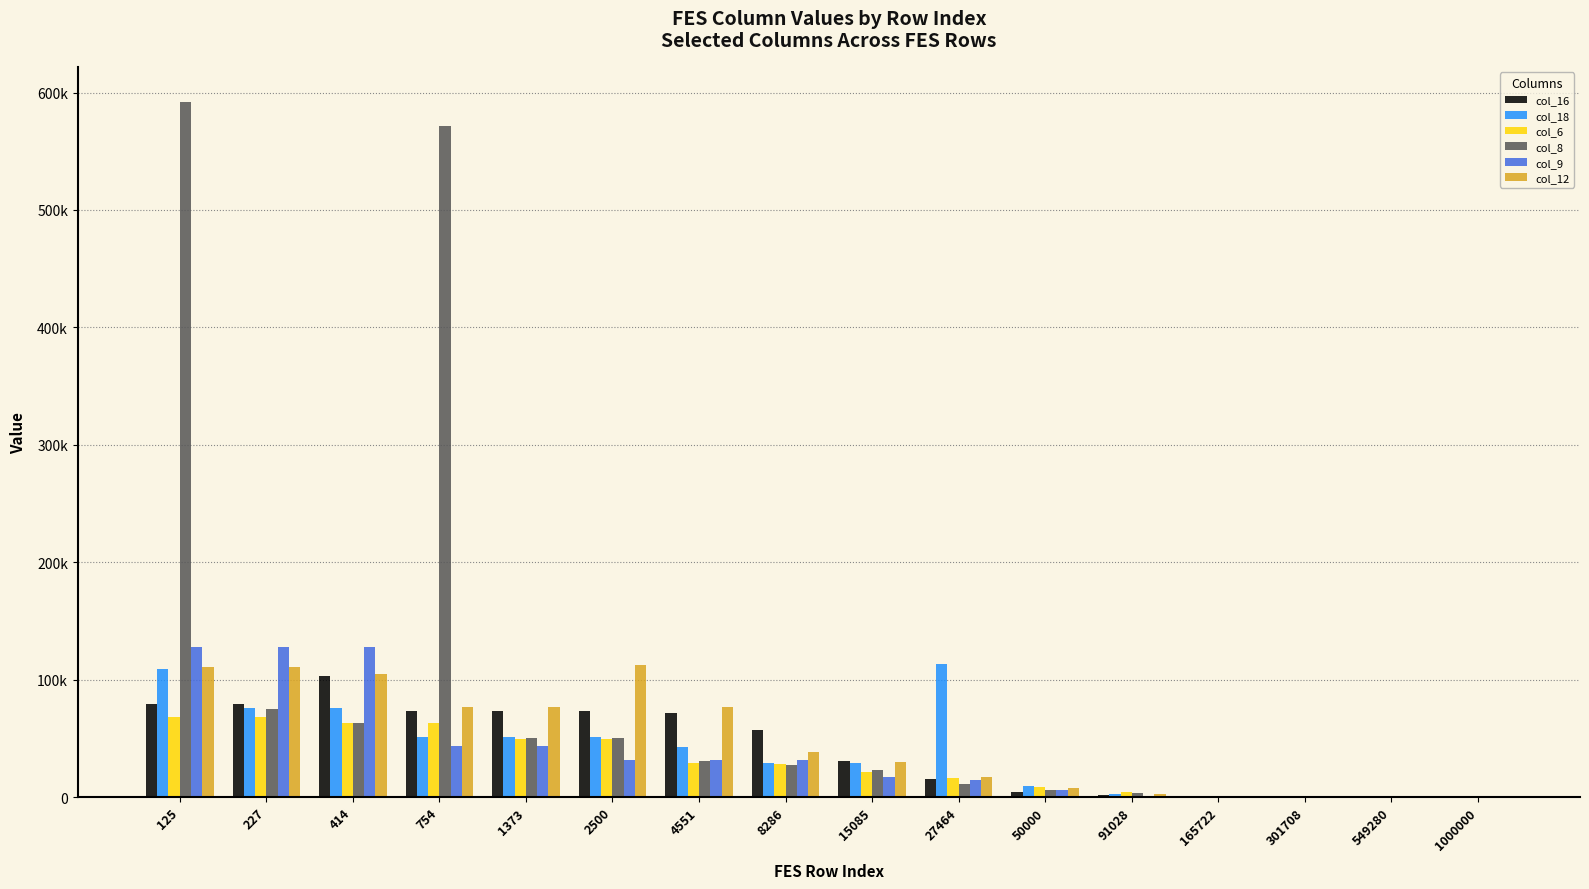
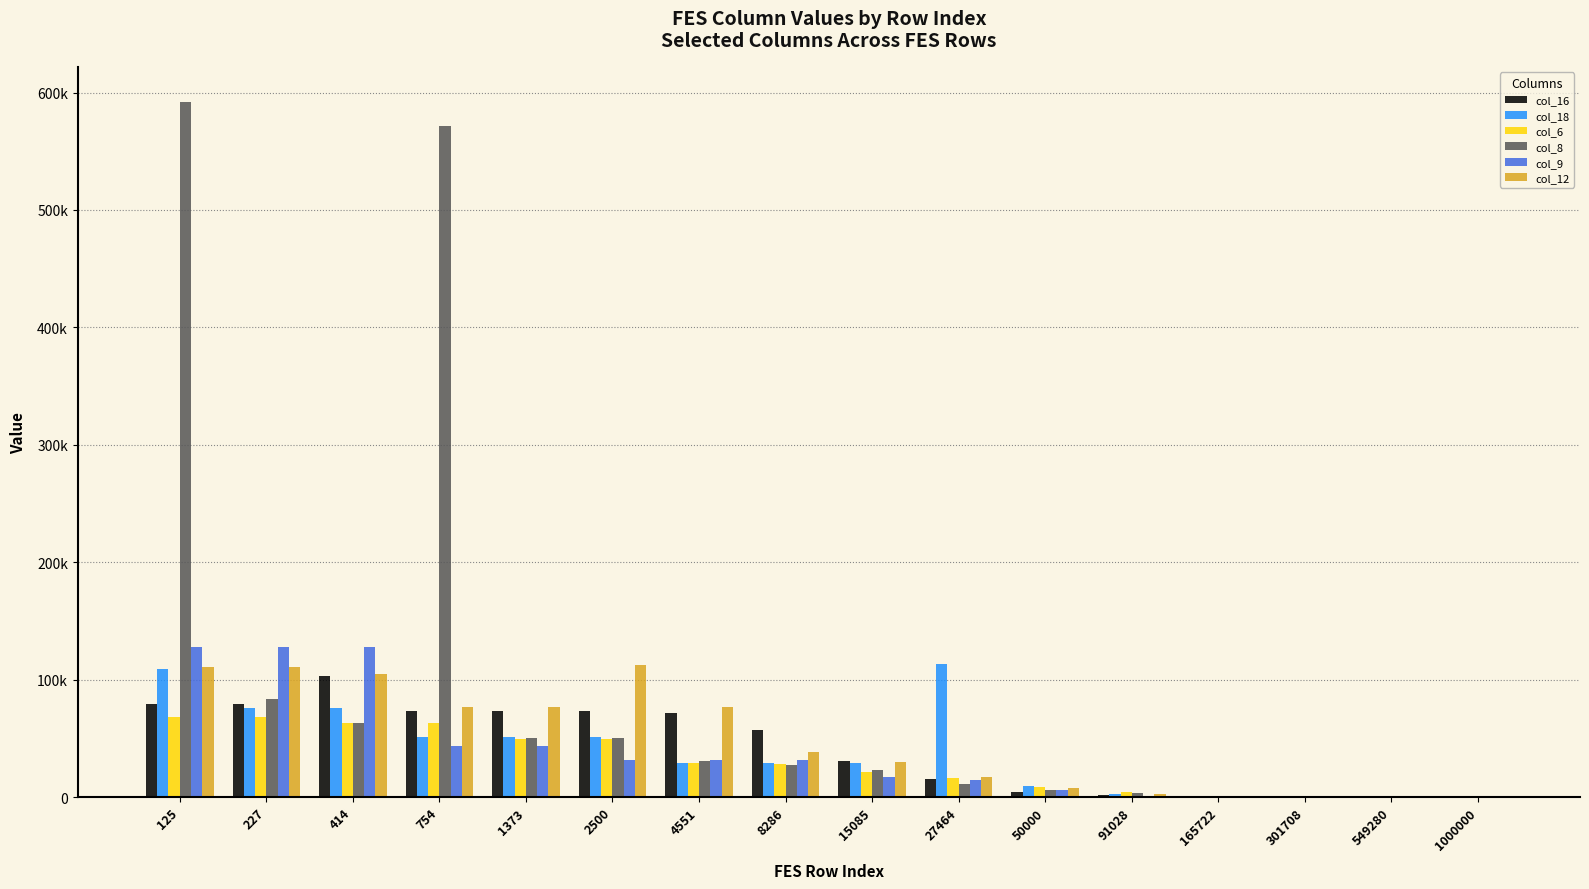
col_8, 227: 75000 -> 83000
col_18, 4551: 43000 -> 29000
